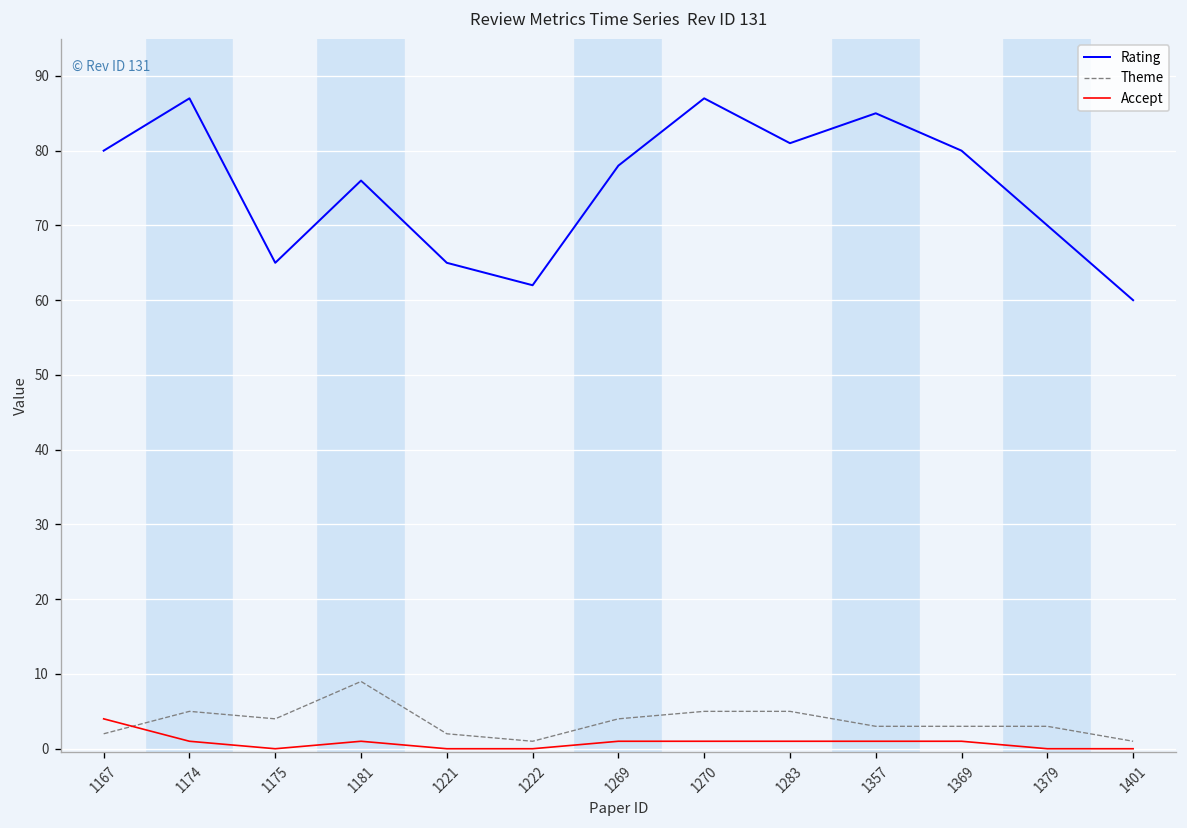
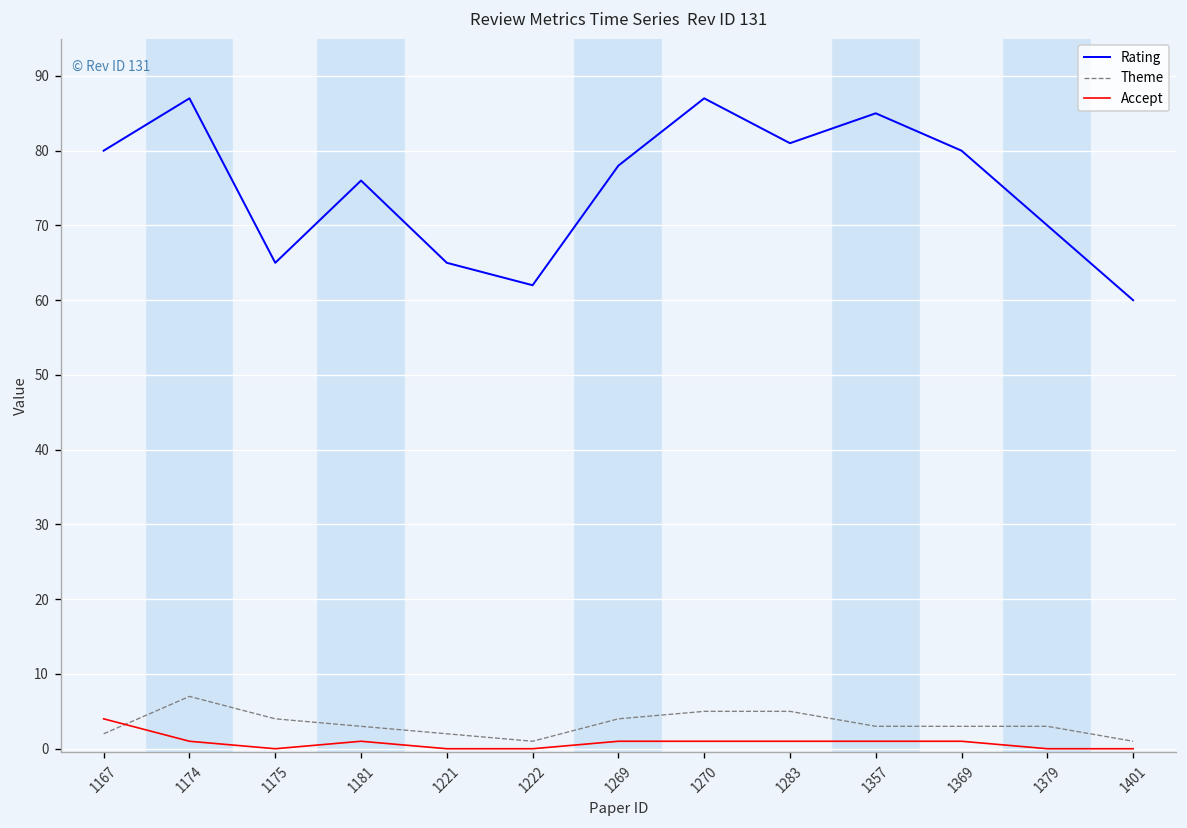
Theme, 1174: 5 -> 7
Theme, 1181: 9 -> 3
